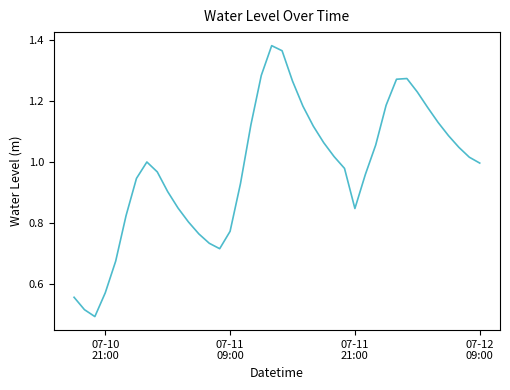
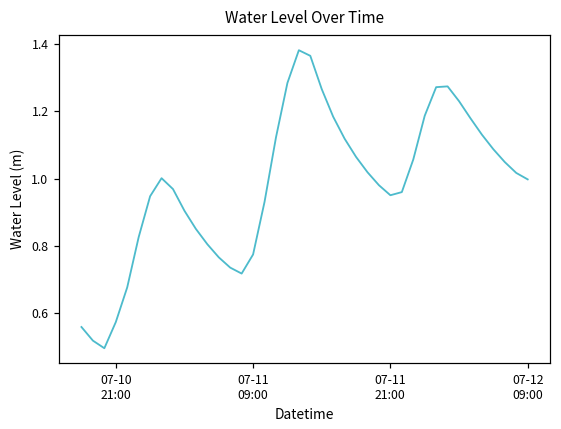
07-11 21:00: 0.85 -> 0.95
